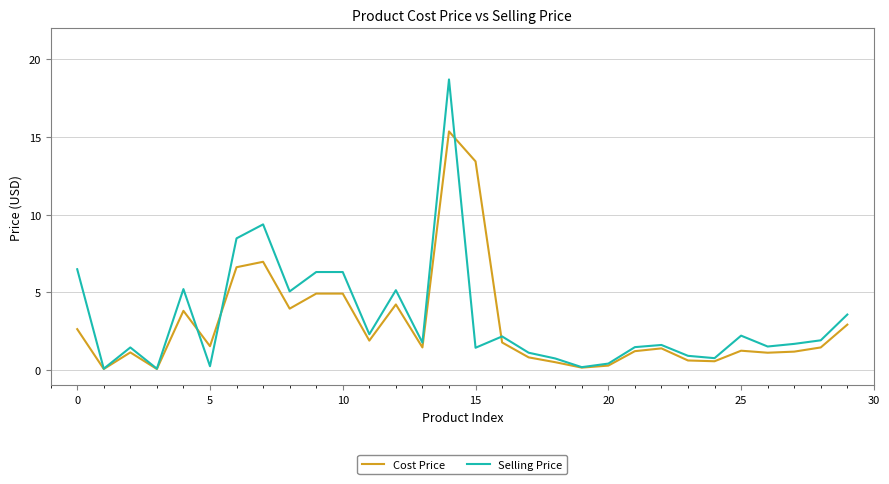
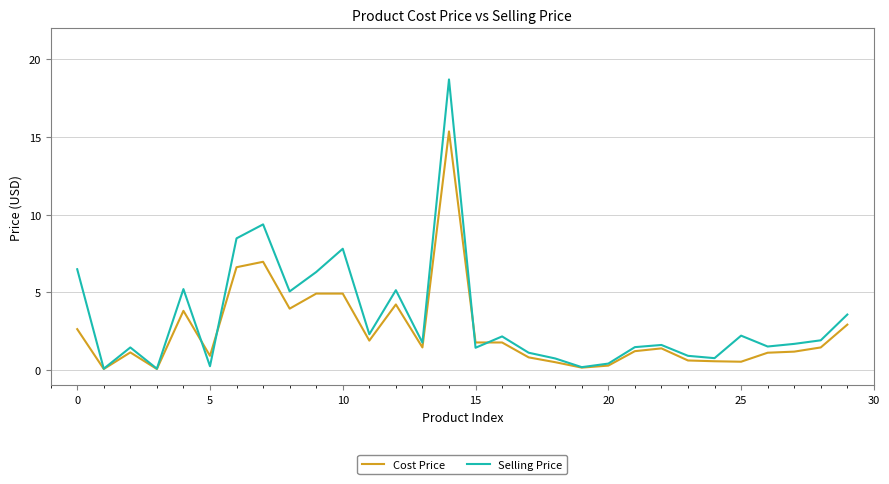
Cost Price, 5: 1.5 -> 0.9
Selling Price, 10: 6.3 -> 7.8
Cost Price, 15: 13.4 -> 1.8
Cost Price, 25: 1.2 -> 0.5
